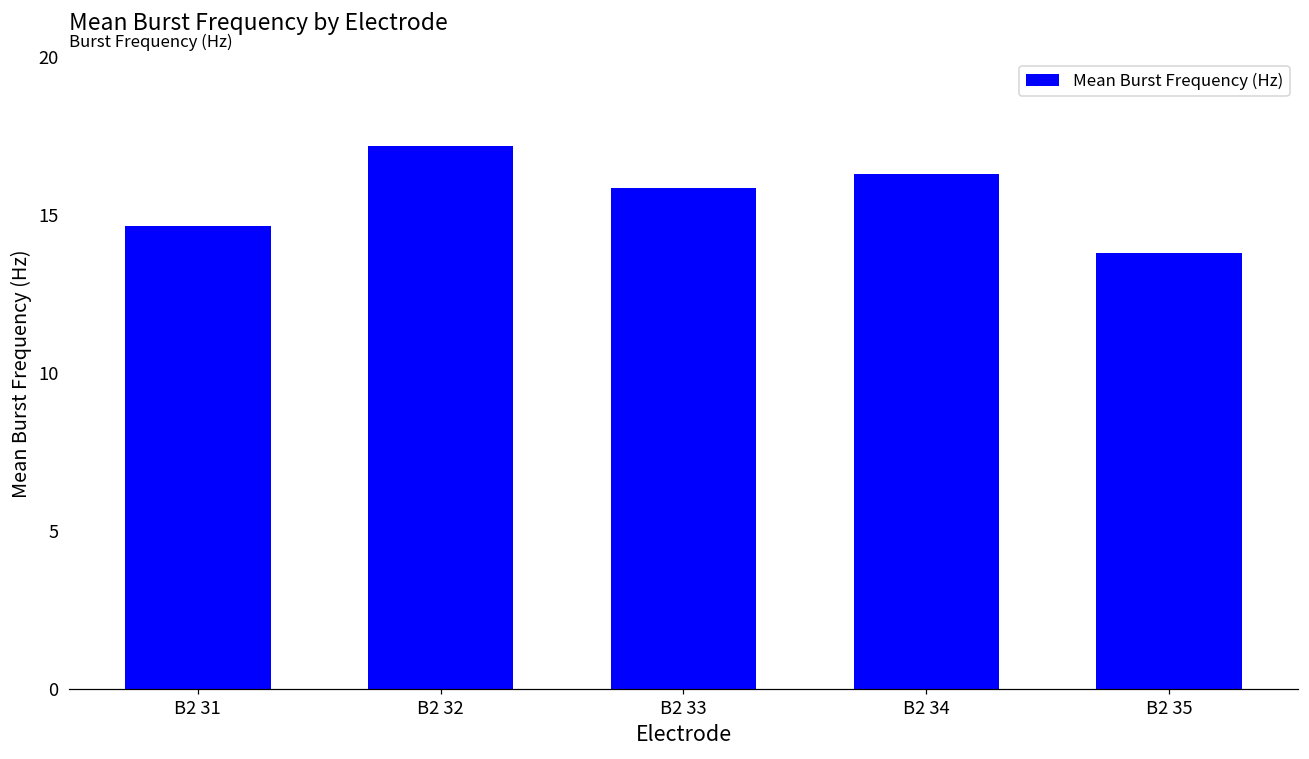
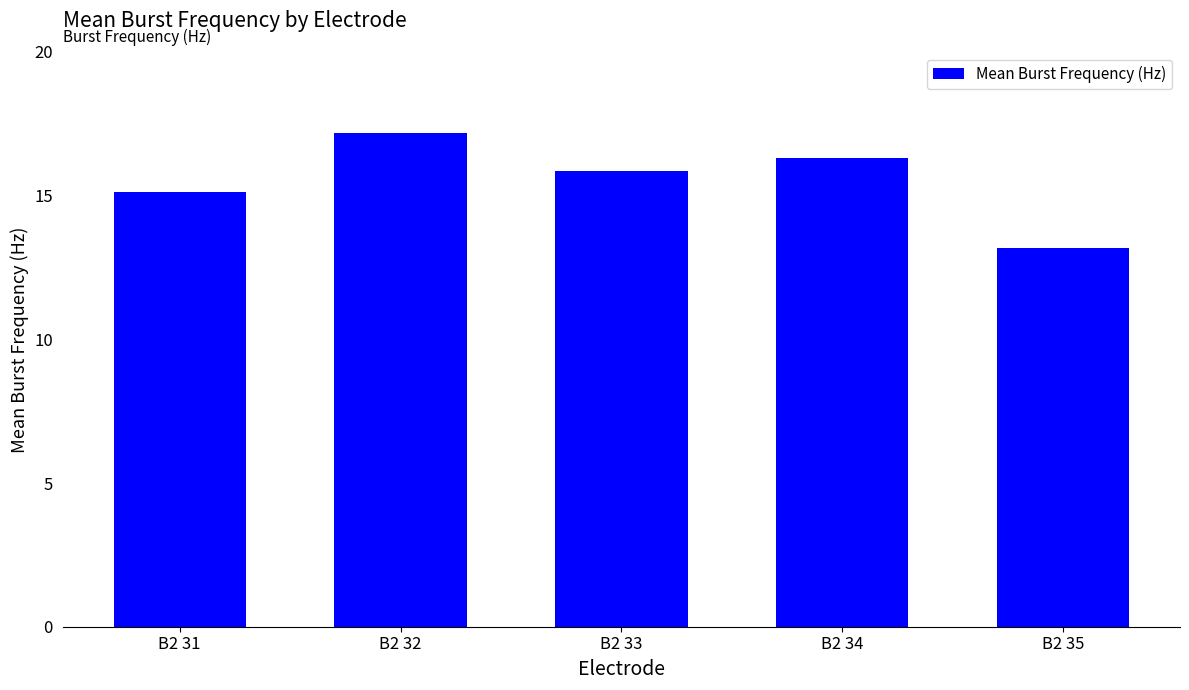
B2 31: 14.7 -> 15.1
B2 35: 13.8 -> 13.2
